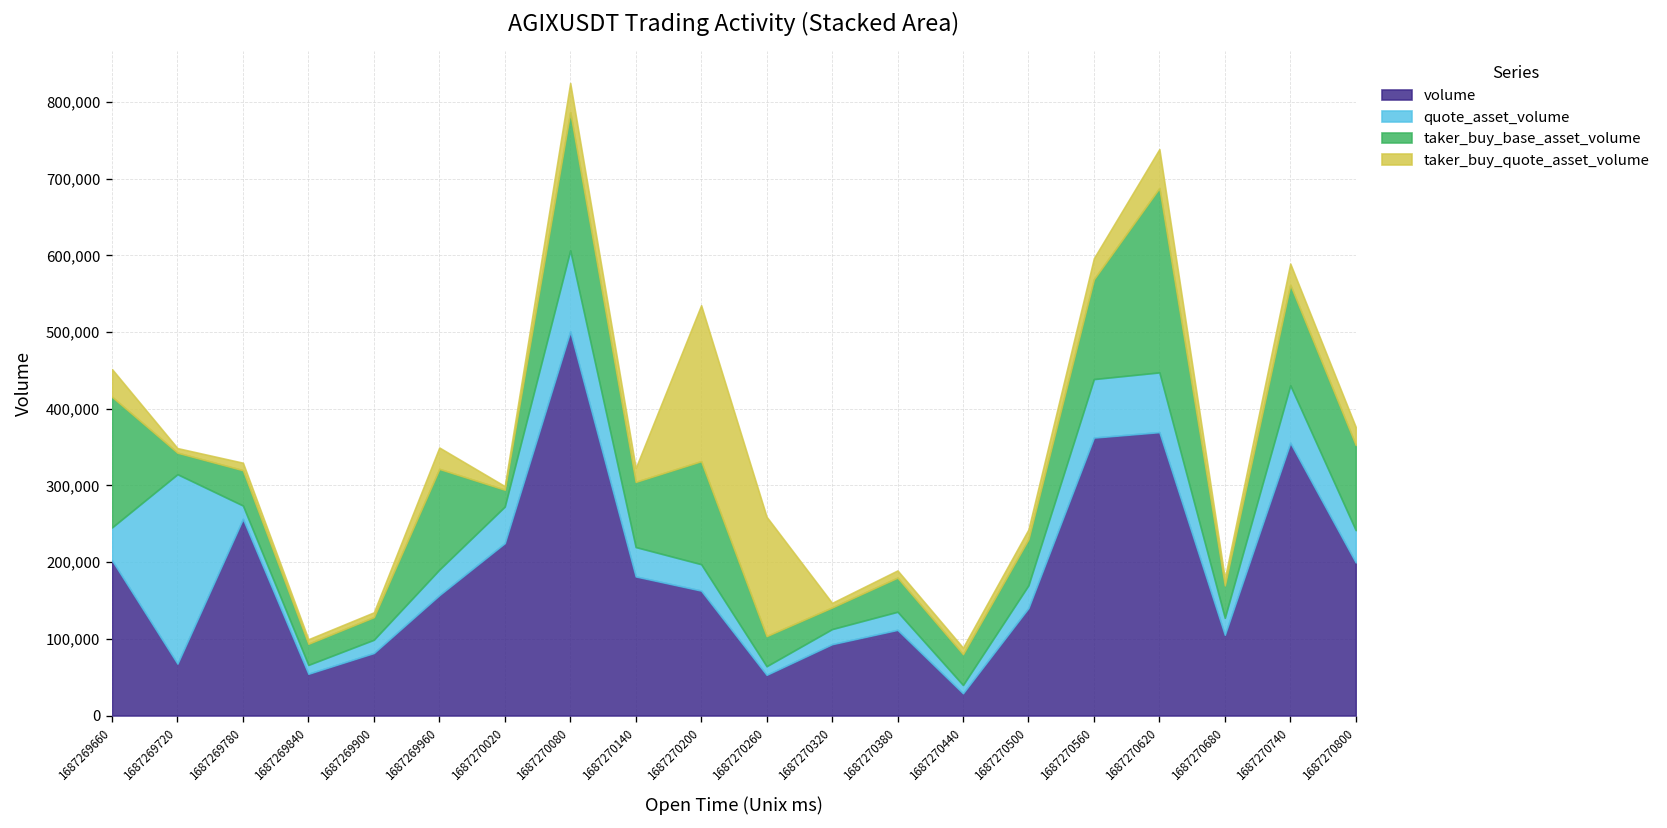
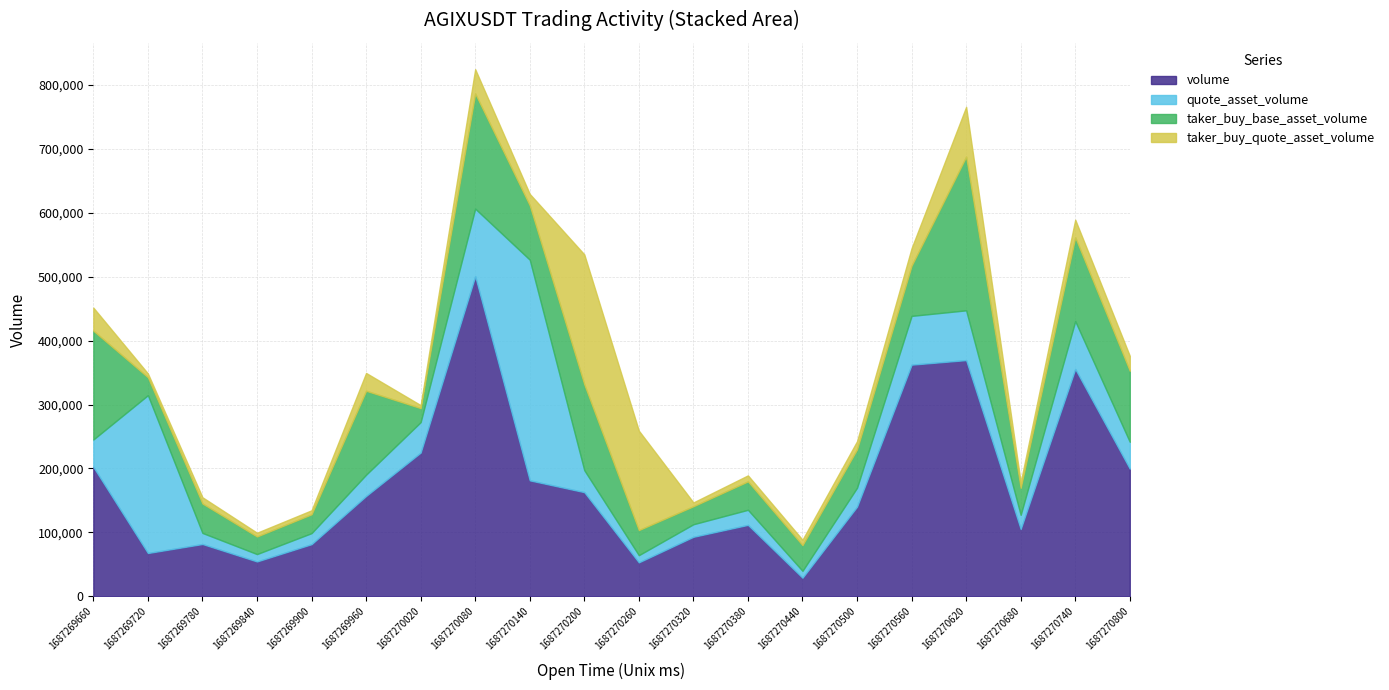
volume, 1687269780: 260,000 -> 80,000
quote_asset_volume, 1687270140: 40,000 -> 350,000
taker_buy_base_asset_volume, 1687270560: 130,000 -> 80,000
taker_buy_quote_asset_volume, 1687270620: 50,000 -> 80,000
